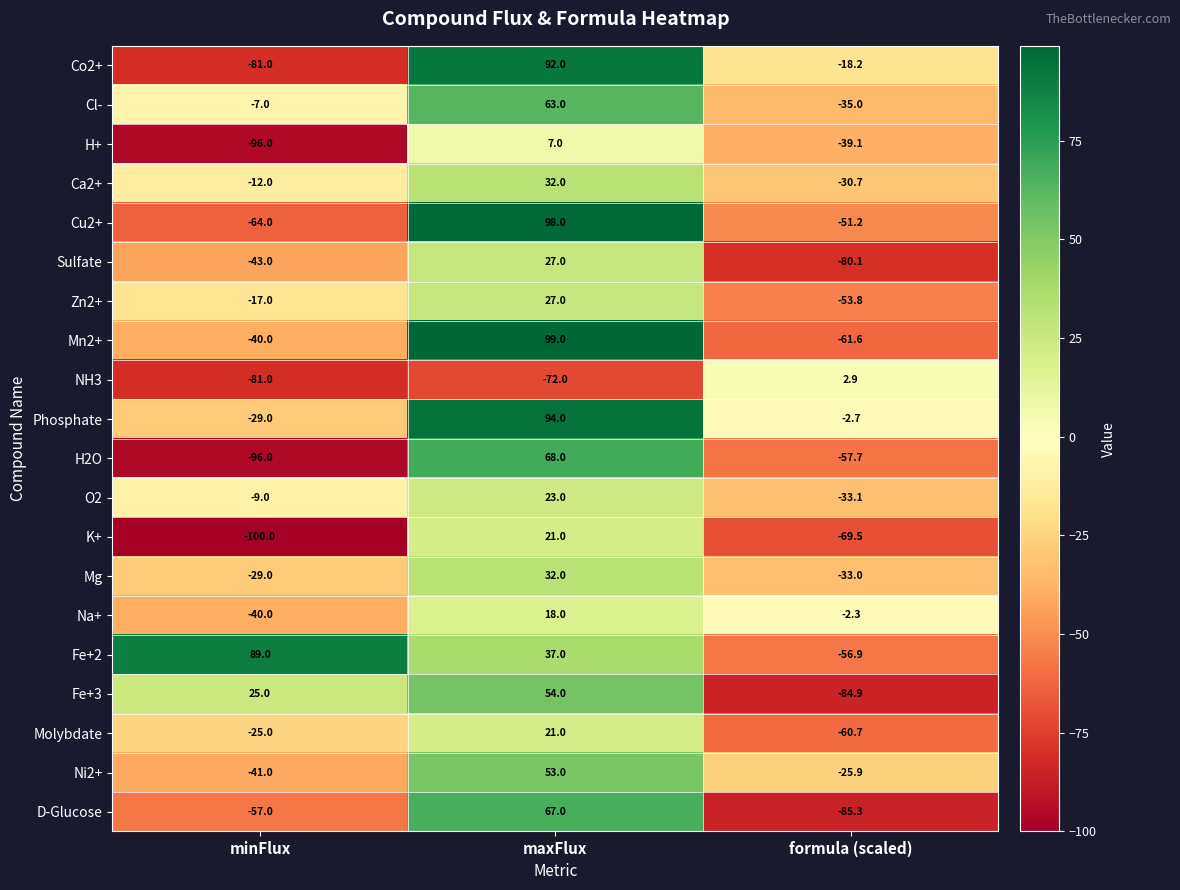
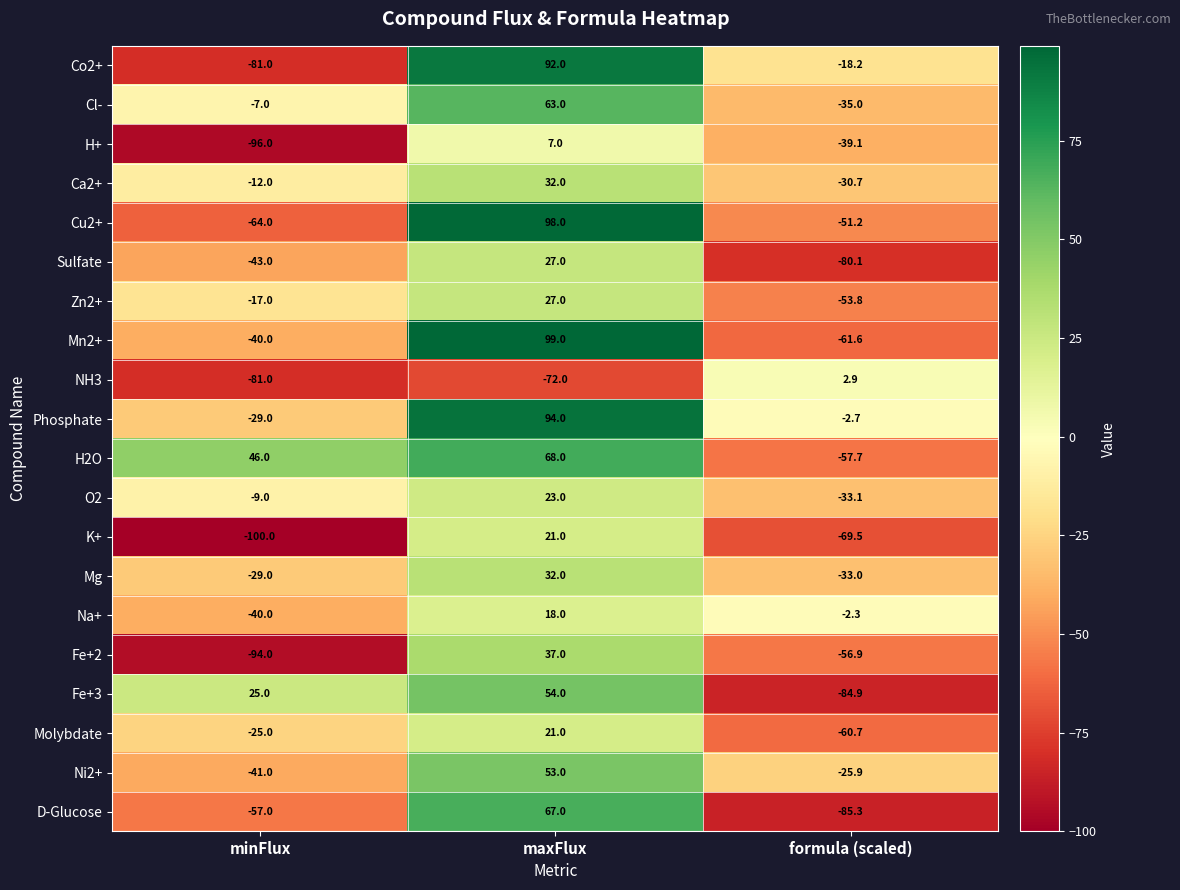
H2O, minFlux: -96.0 -> 46.0
Fe+2, minFlux: 89.0 -> -94.0
